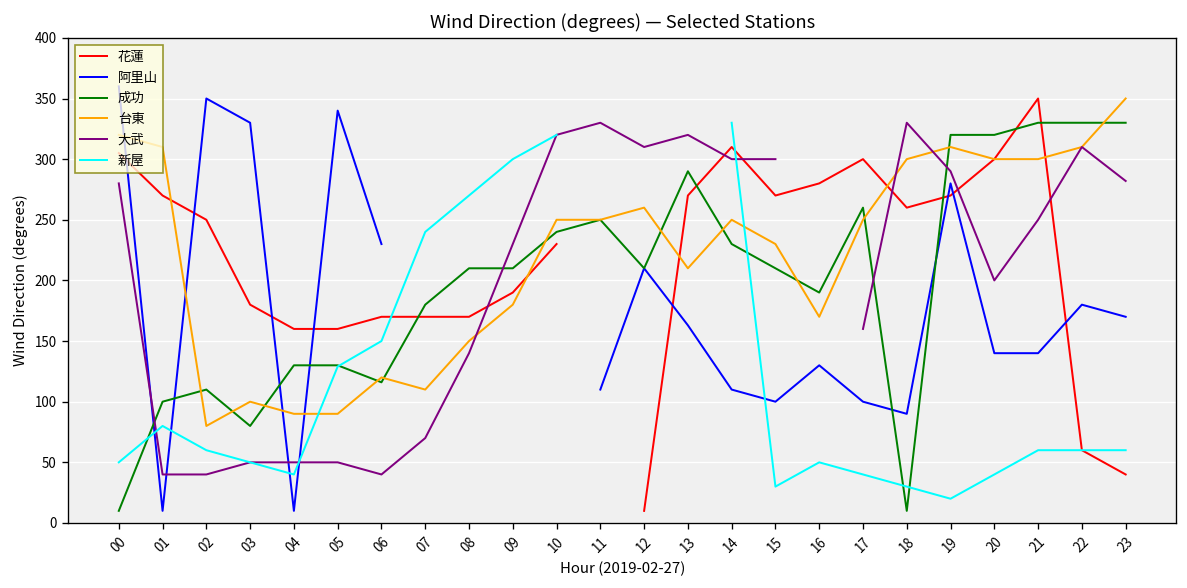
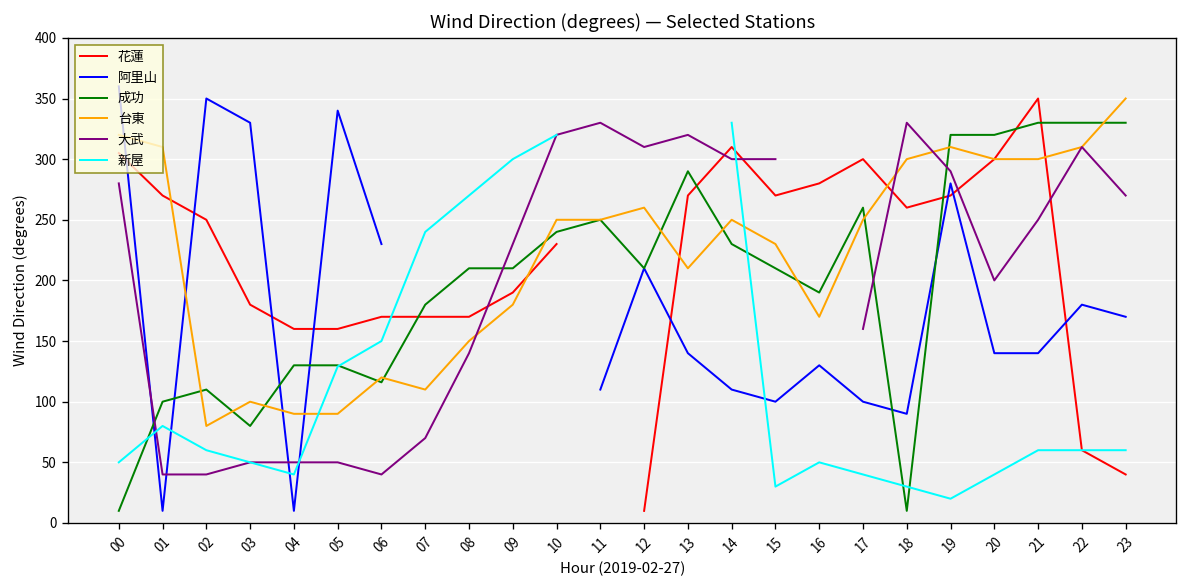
阿里山, 13: 163 -> 140
大武, 23: 282 -> 270
